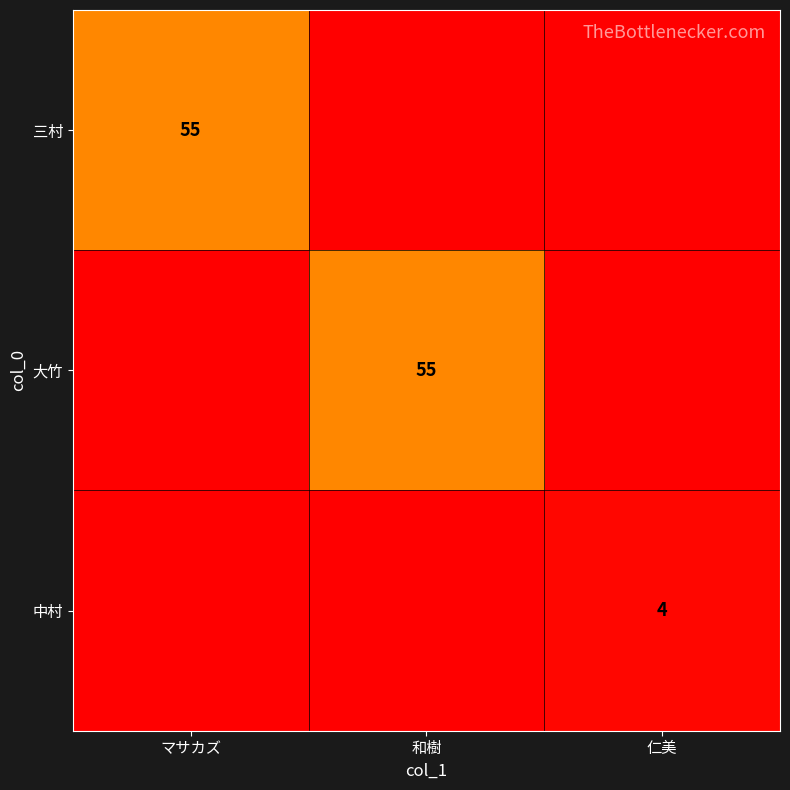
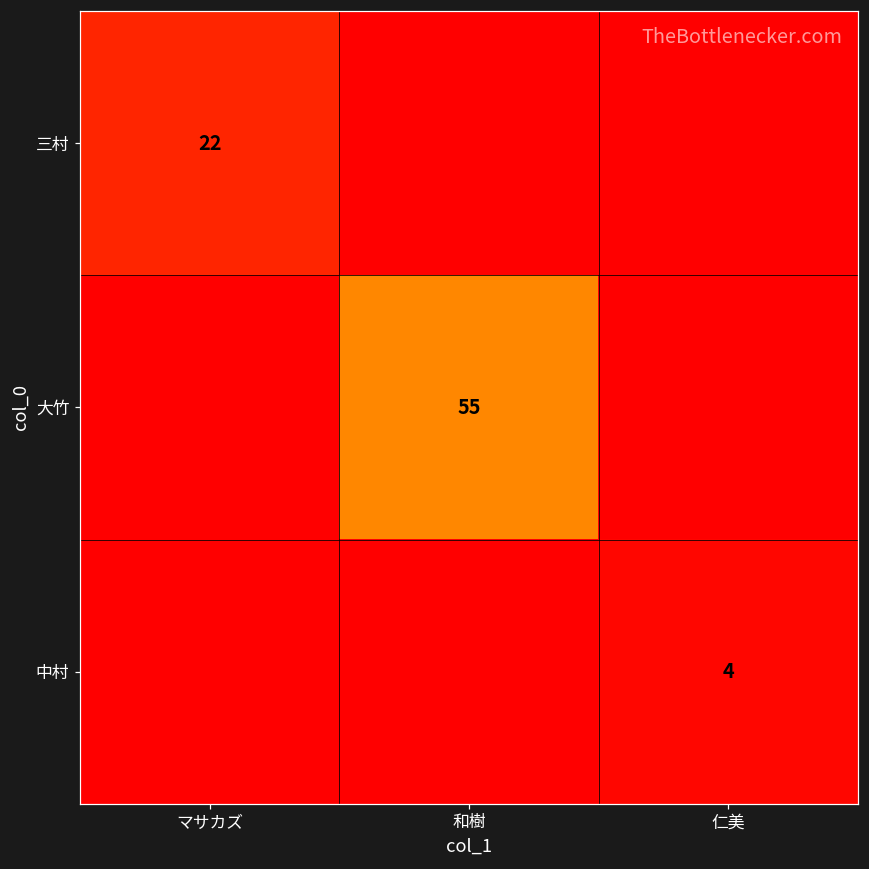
三村, マサカズ: 55 -> 22
